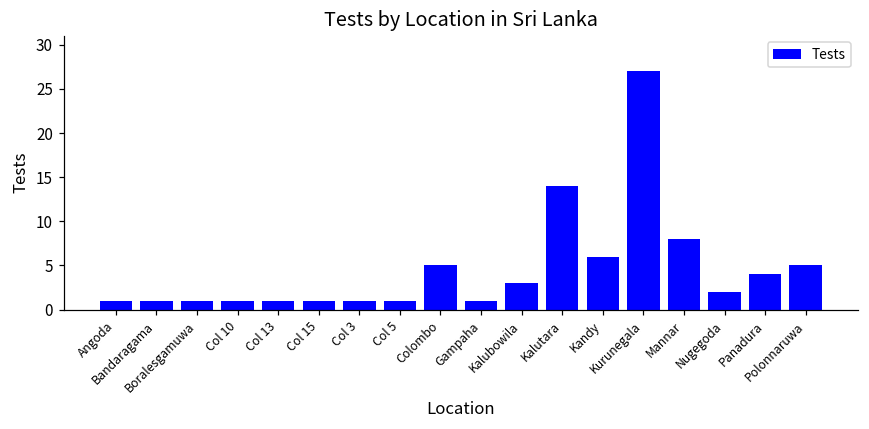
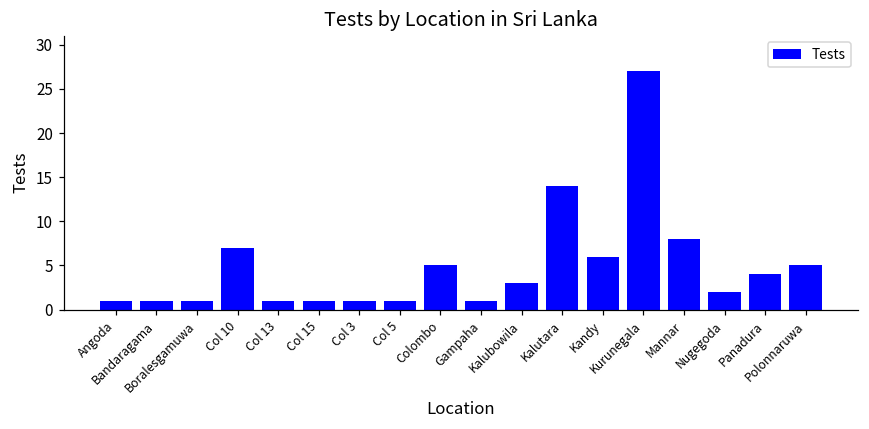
Col 10: 1 -> 7
